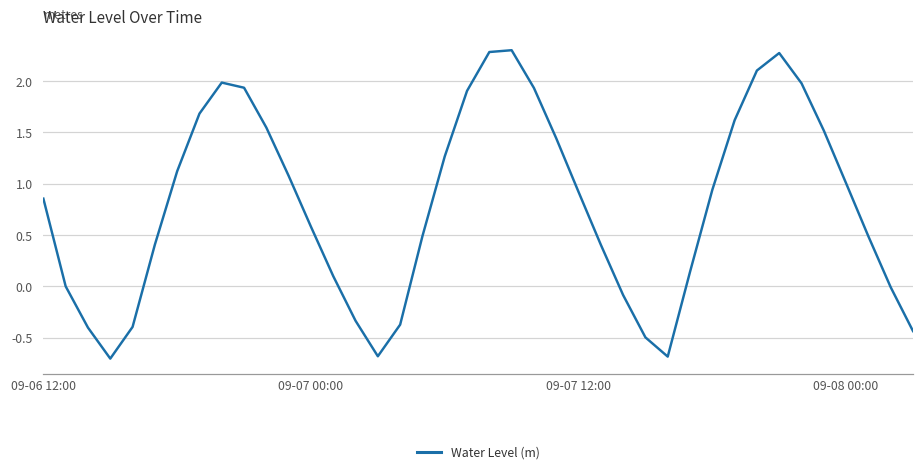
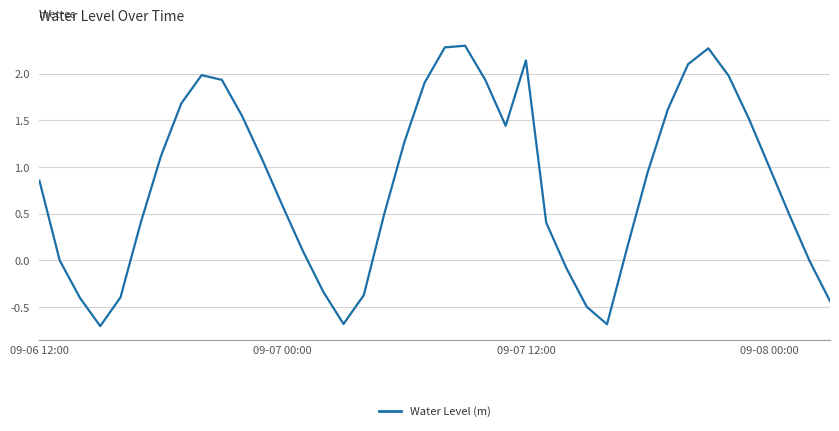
09-07 12:00: 0.9 -> 2.1
